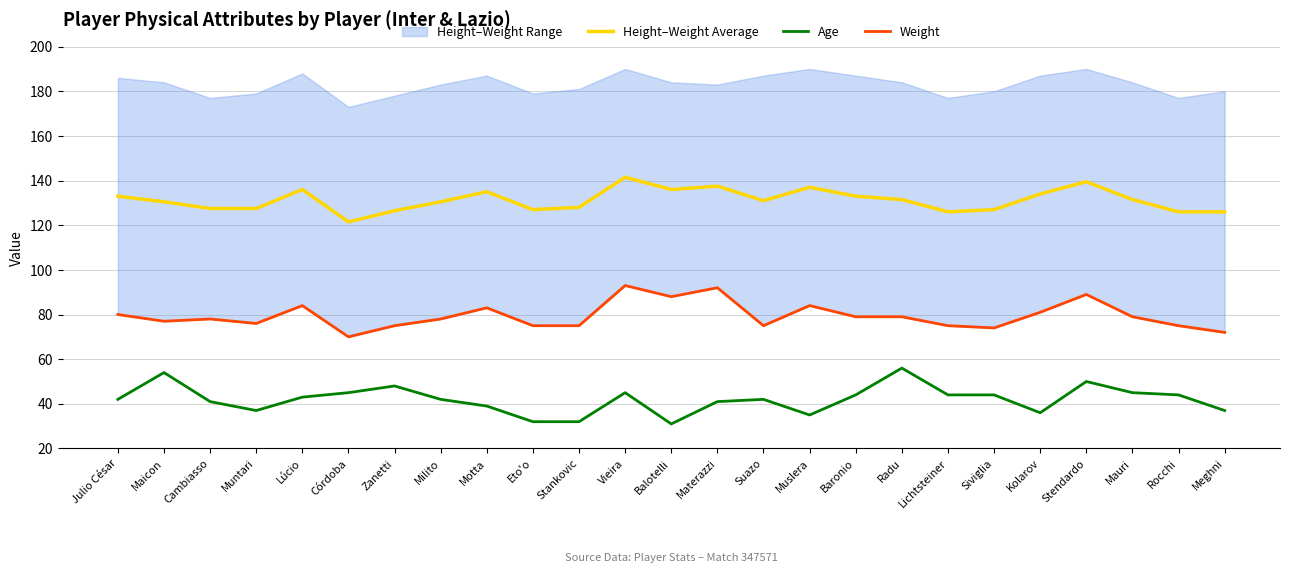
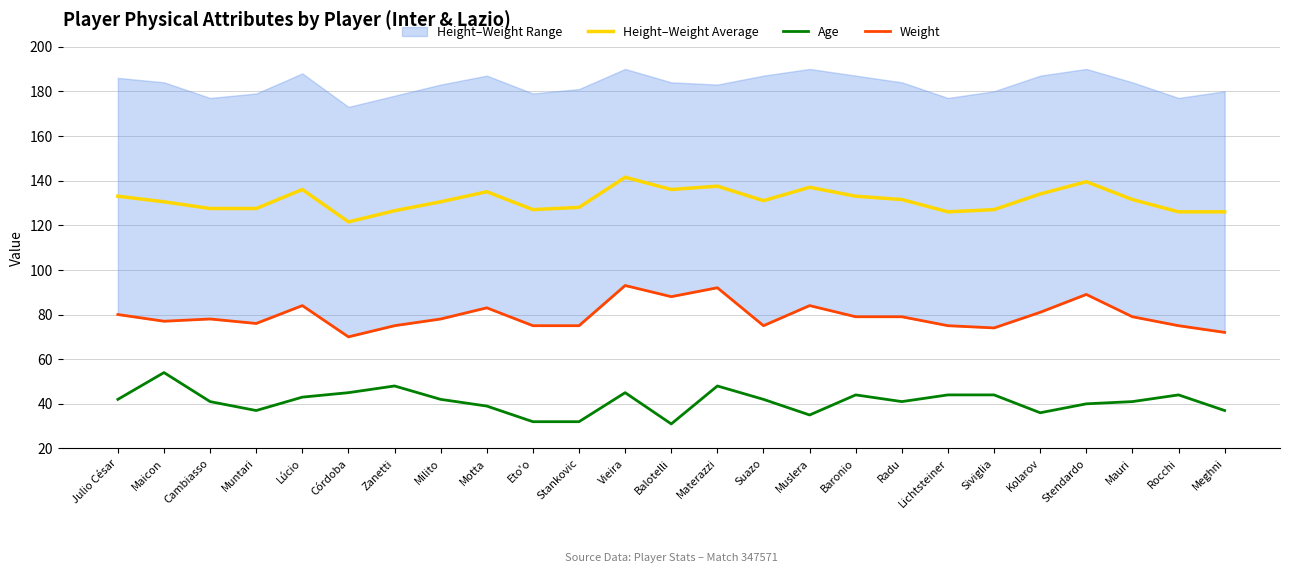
Age, Materazzi: 41 -> 48
Age, Radu: 56 -> 41
Age, Stendardo: 50 -> 40
Age, Mauri: 45 -> 41
